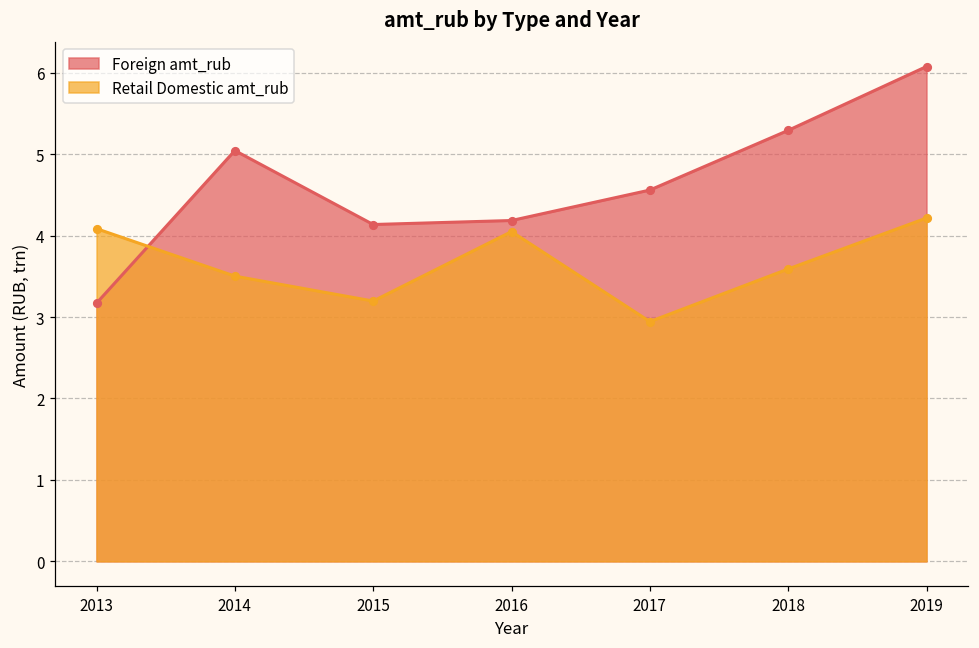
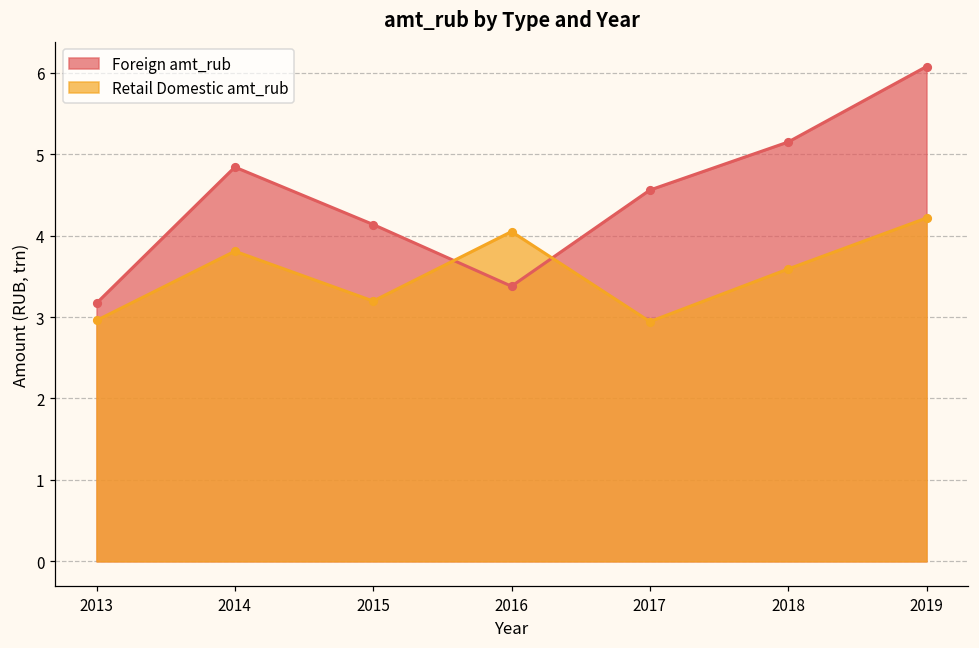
Retail Domestic amt_rub, 2013: 4.1 -> 3.0
Foreign amt_rub, 2014: 5.0 -> 4.8
Retail Domestic amt_rub, 2014: 3.5 -> 3.8
Foreign amt_rub, 2016: 4.2 -> 3.4
Foreign amt_rub, 2018: 5.3 -> 5.1
